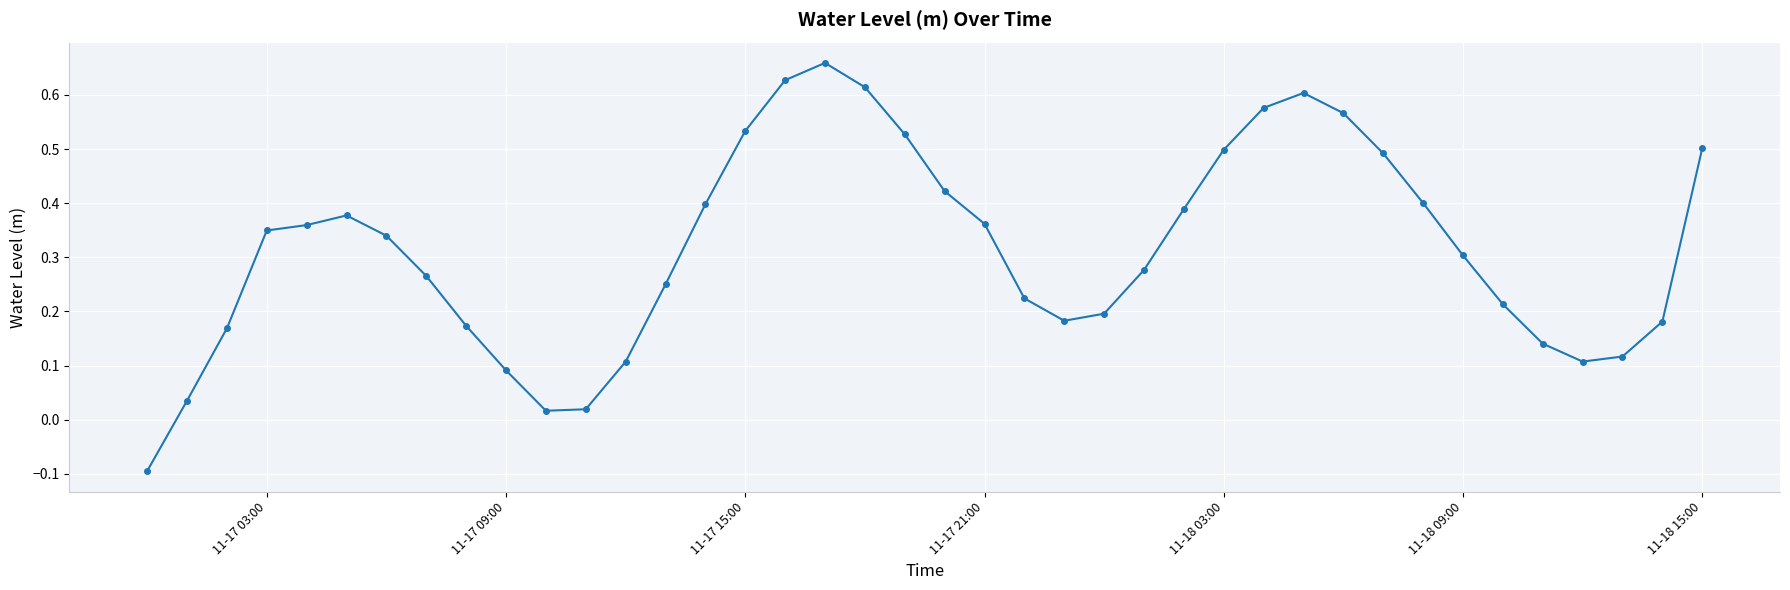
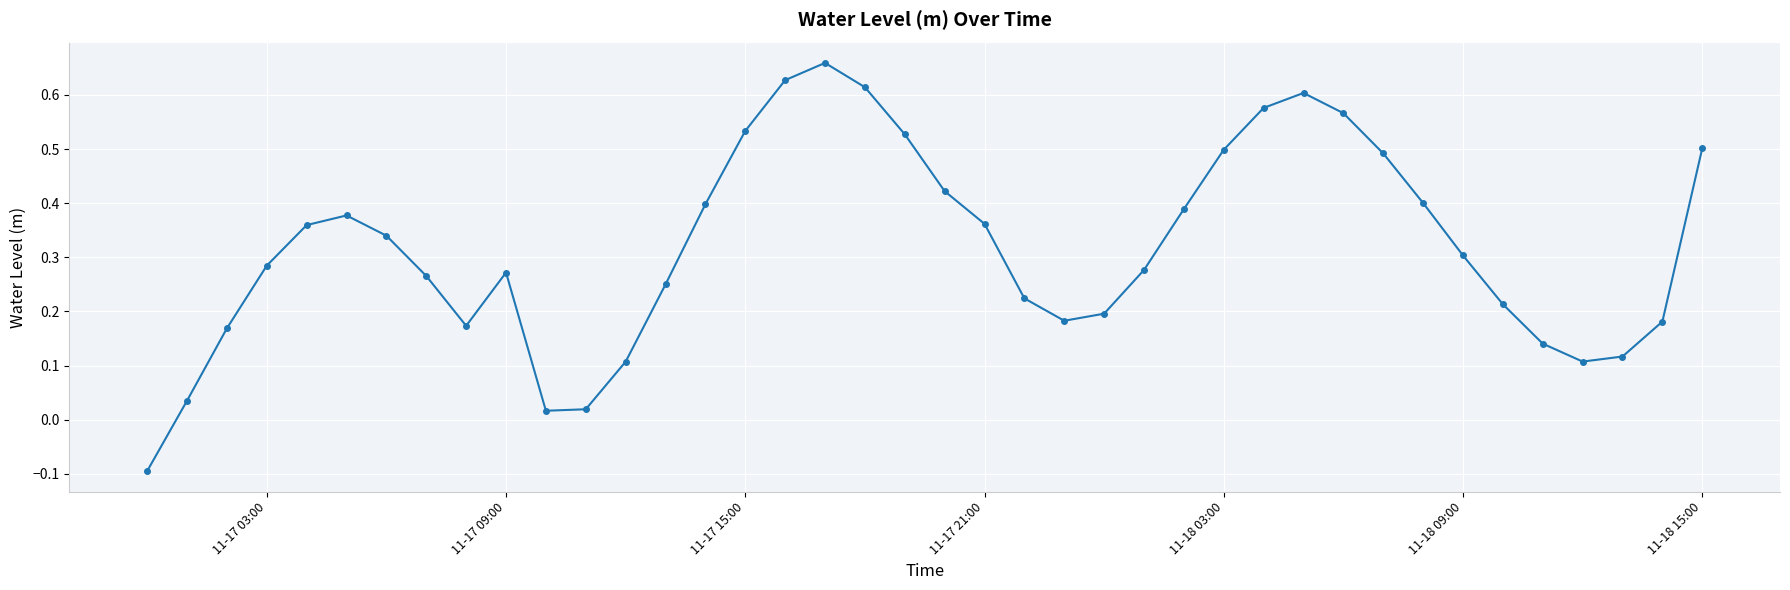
11-17 03:00: 0.35 -> 0.28
11-17 09:00: 0.09 -> 0.27
